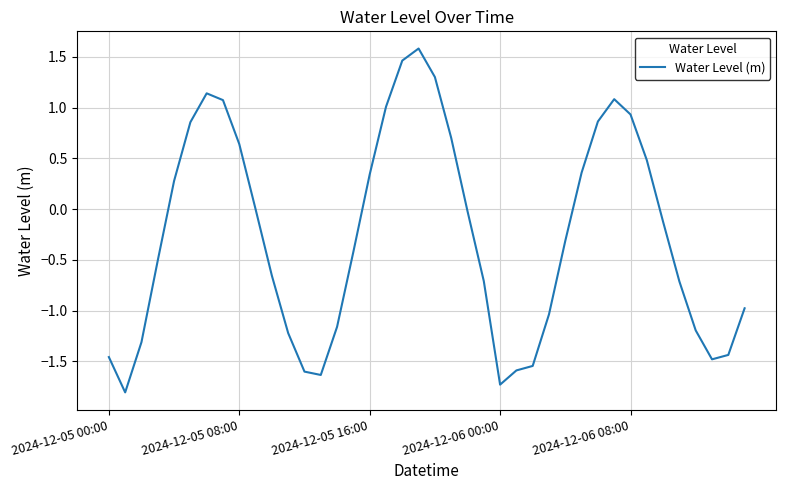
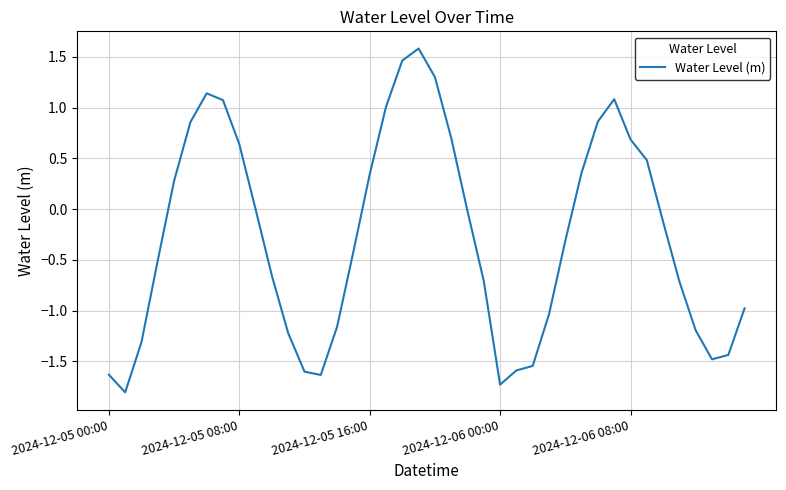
2024-12-05 00:00: -1.46 -> -1.63
2024-12-06 08:00: 0.93 -> 0.69
